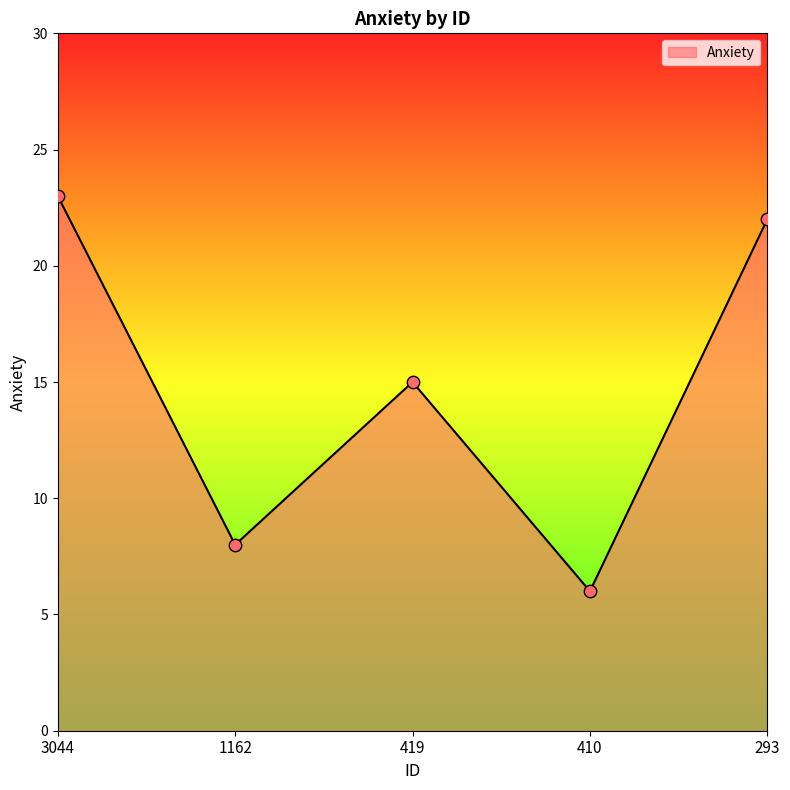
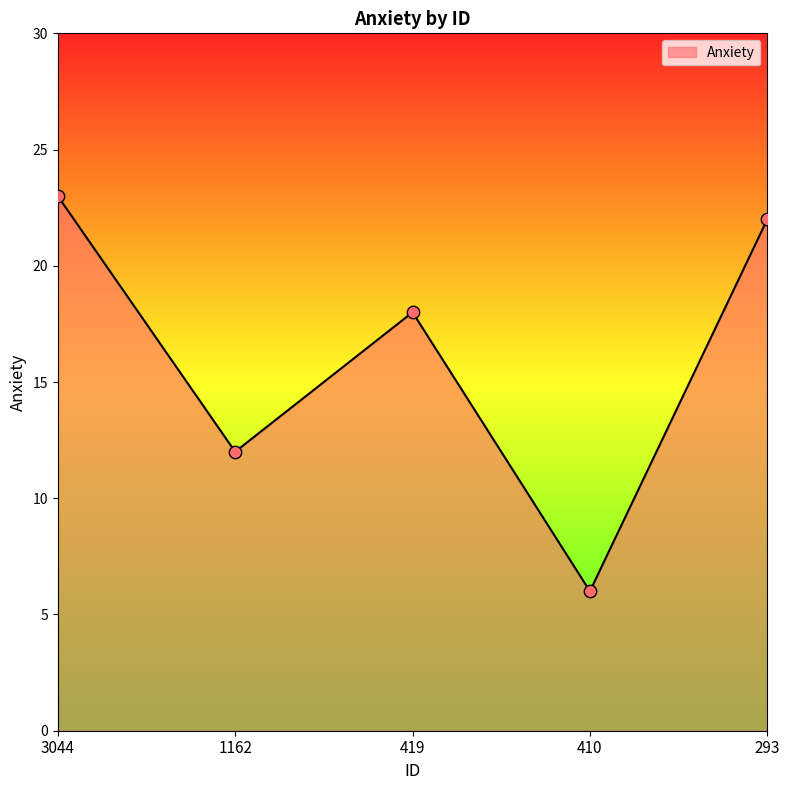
1162: 8 -> 12
419: 15 -> 18
